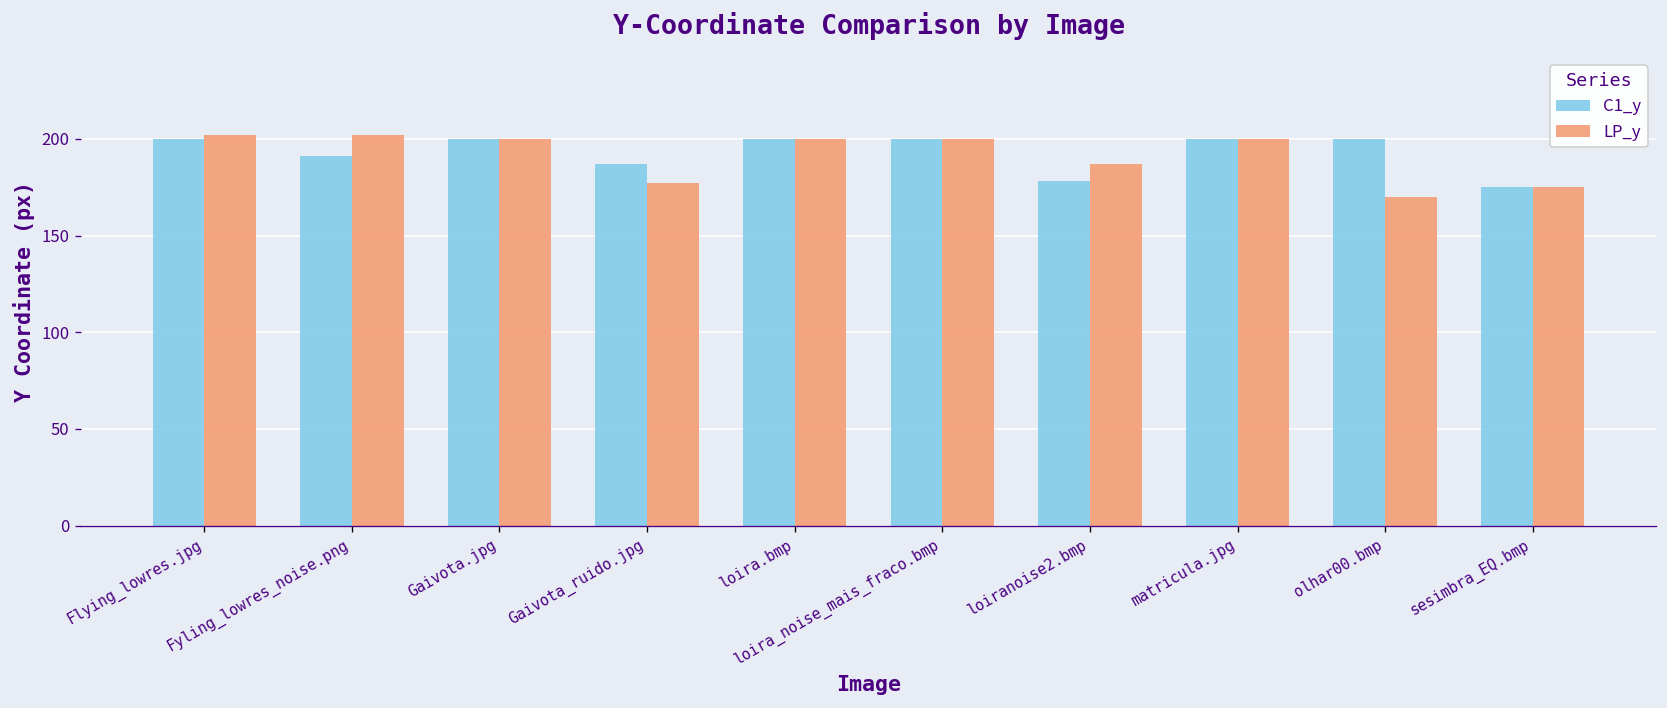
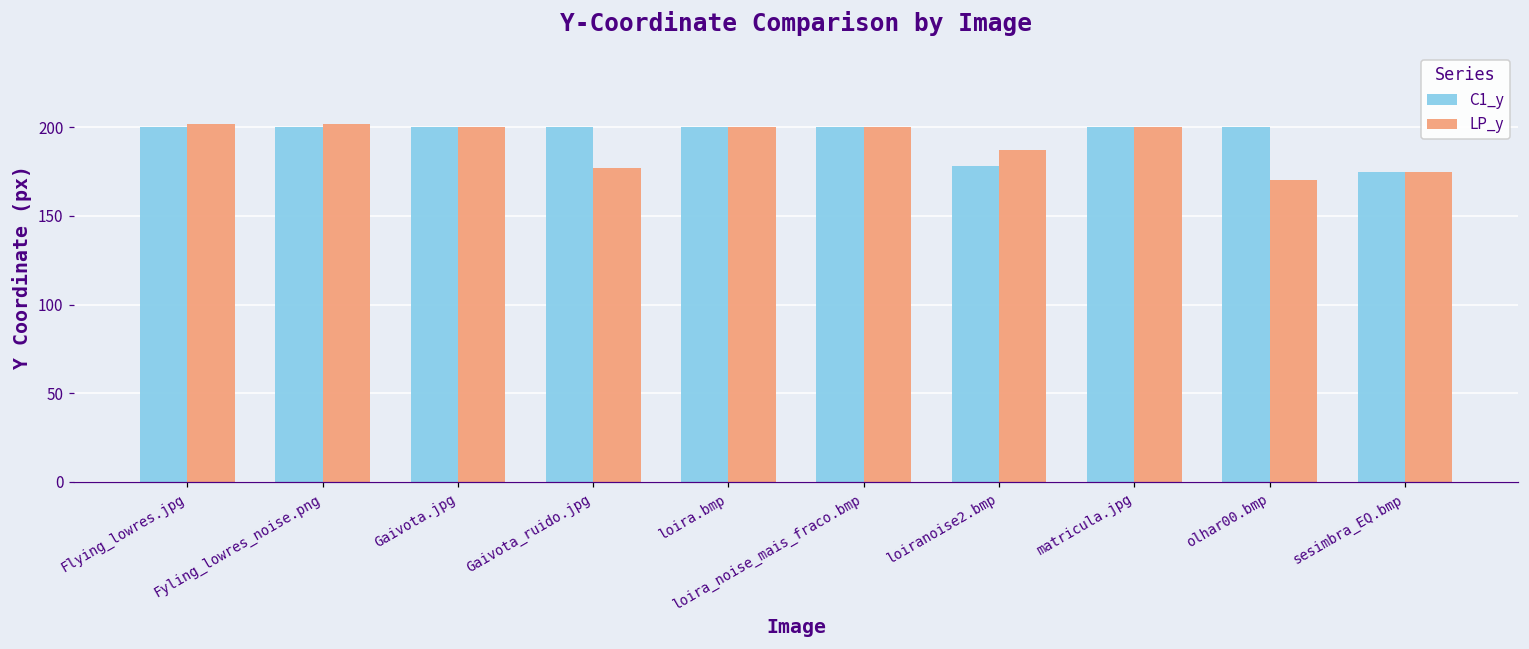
C1_y, Fyling_lowres_noise.png: 191 -> 200
C1_y, Gaivota_ruido.jpg: 187 -> 200
